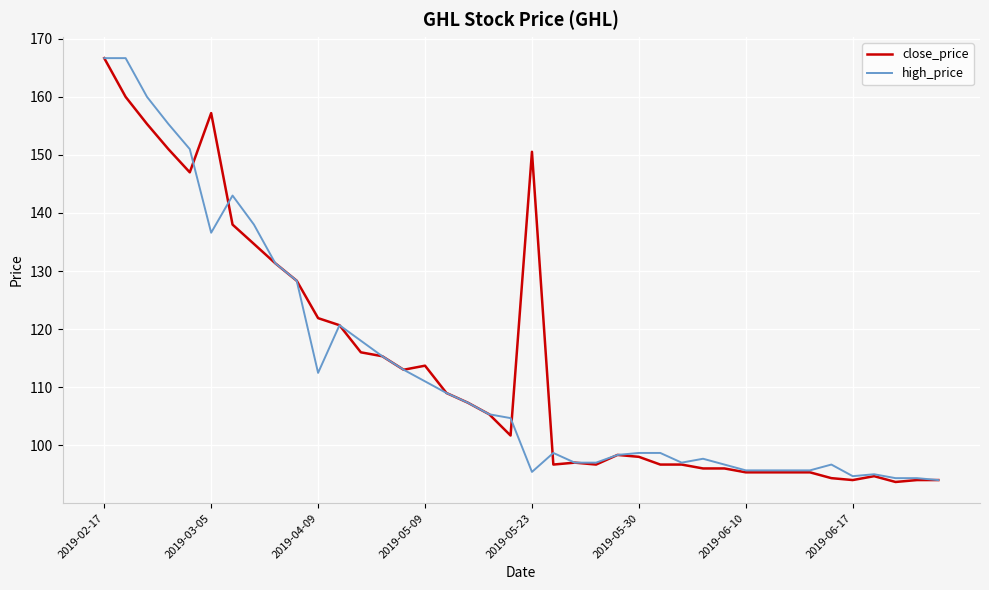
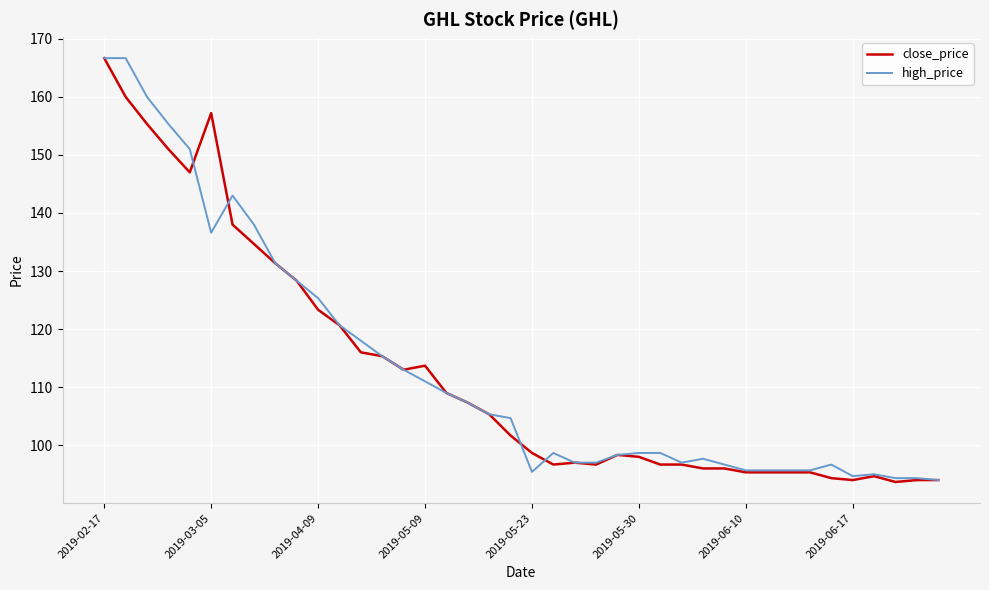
close_price, 2019-04-09: 122 -> 123
high_price, 2019-04-09: 112 -> 125
close_price, 2019-05-23: 151 -> 99
